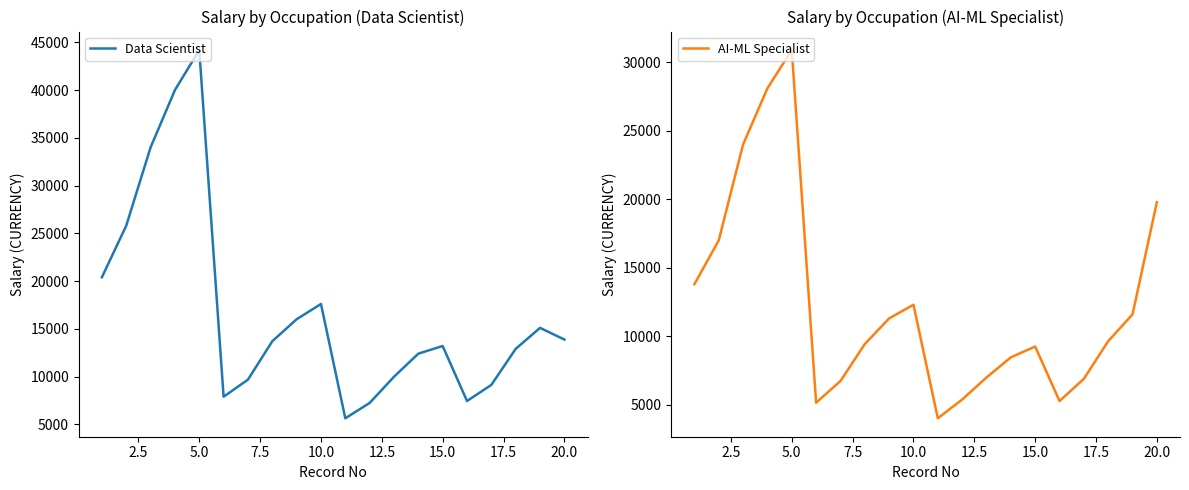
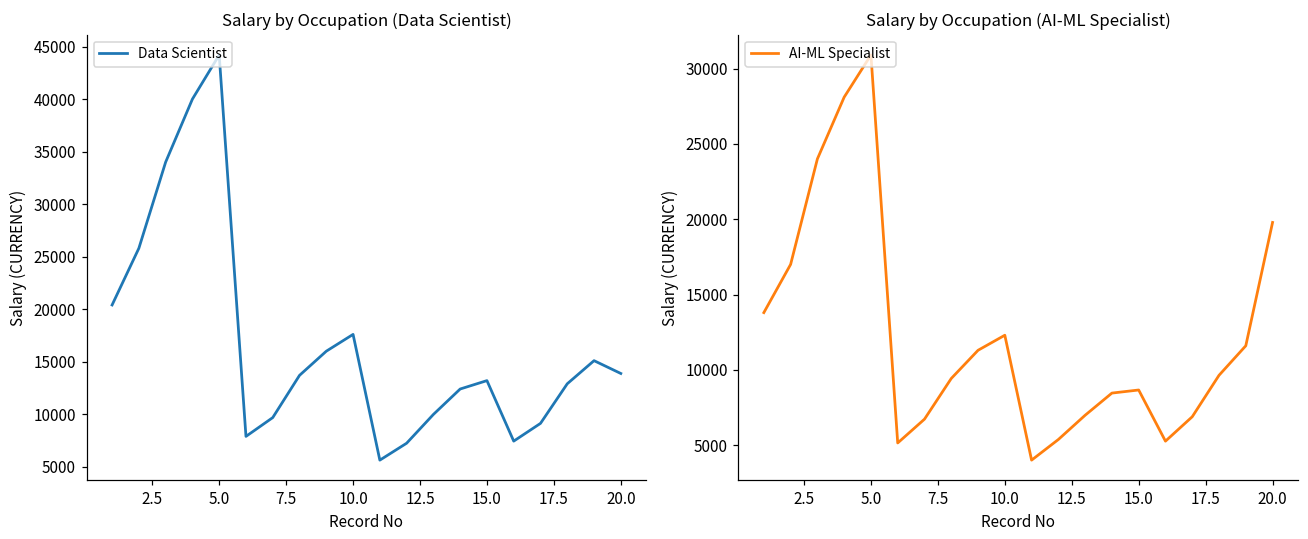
Salary by Occupation (AI-ML Specialist), 15.0: 9300 -> 8700
